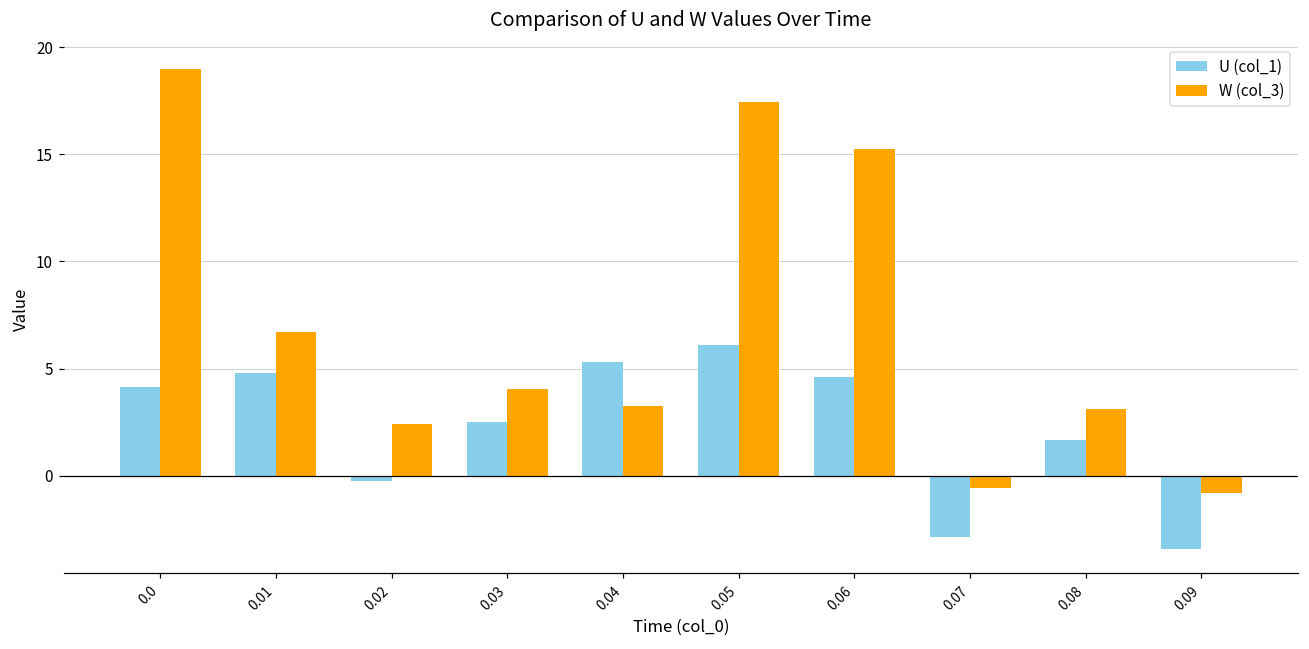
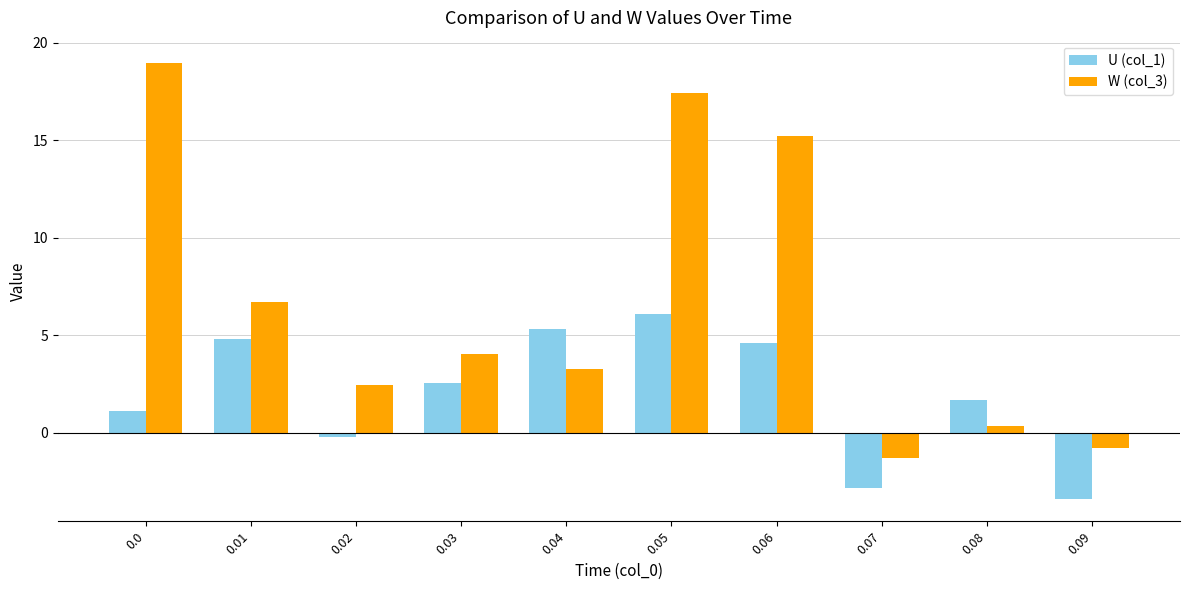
U (col_1), 0.0: 4.1 -> 1.1
W (col_3), 0.07: -0.6 -> -1.3
W (col_3), 0.08: 3.1 -> 0.3
